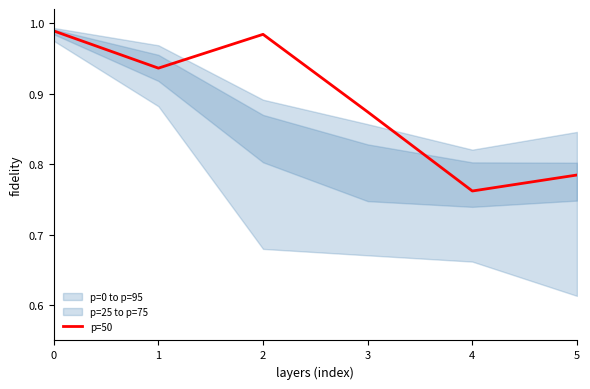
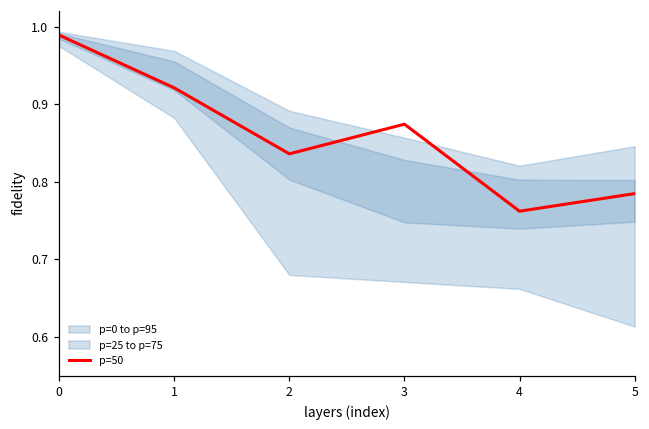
p=50, 1: 0.94 -> 0.92
p=50, 2: 0.98 -> 0.84
